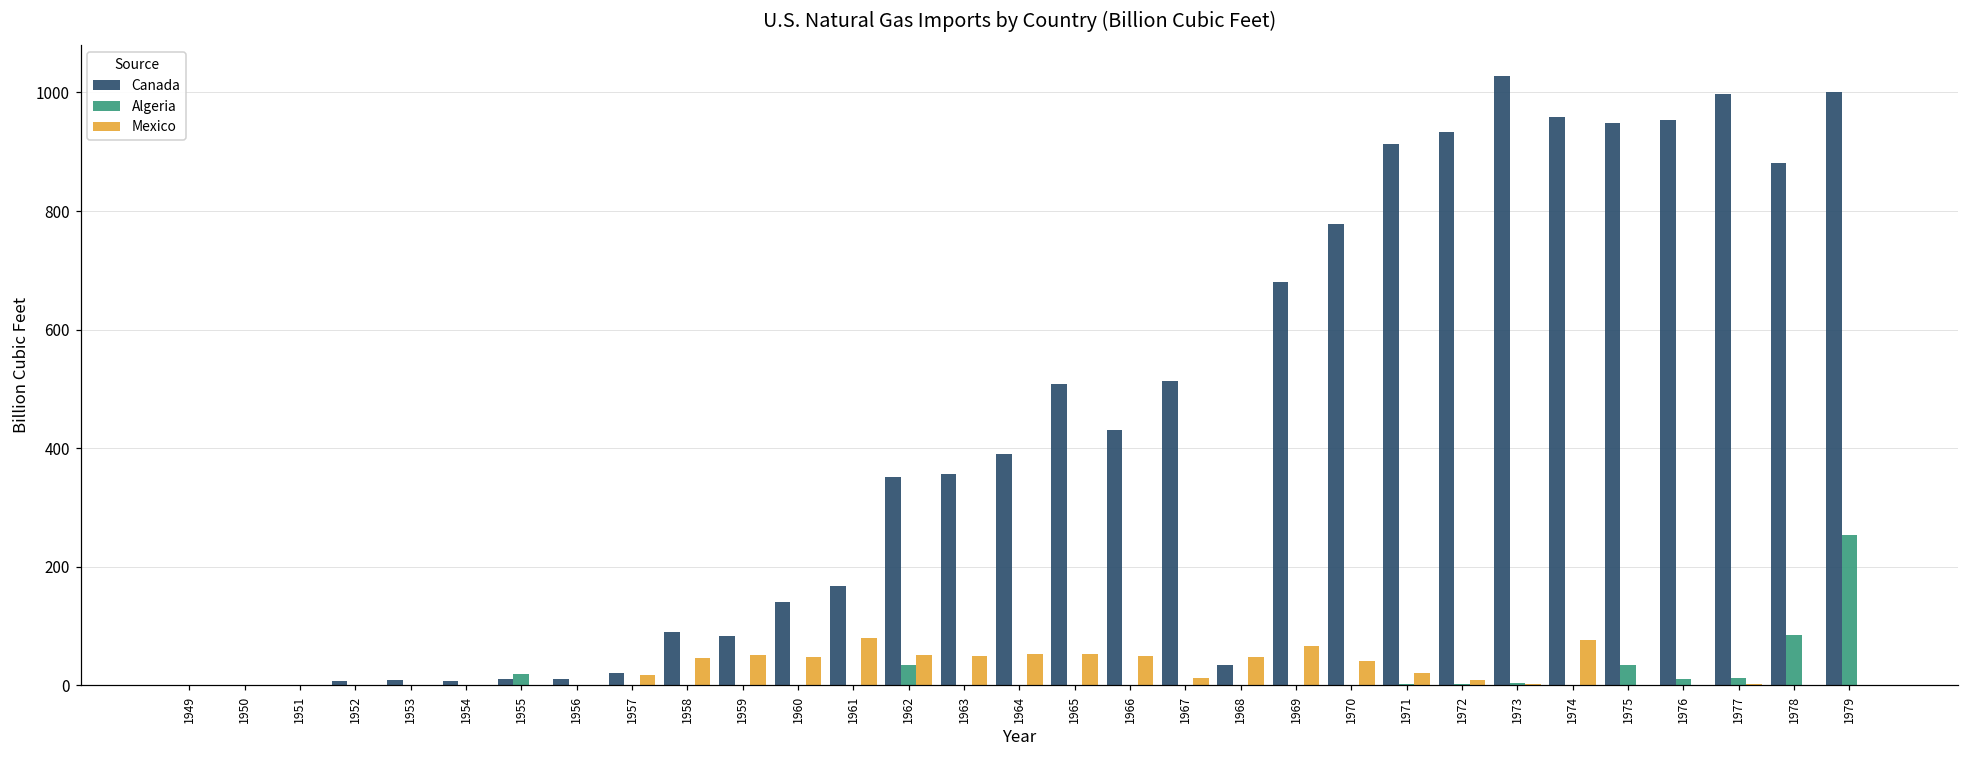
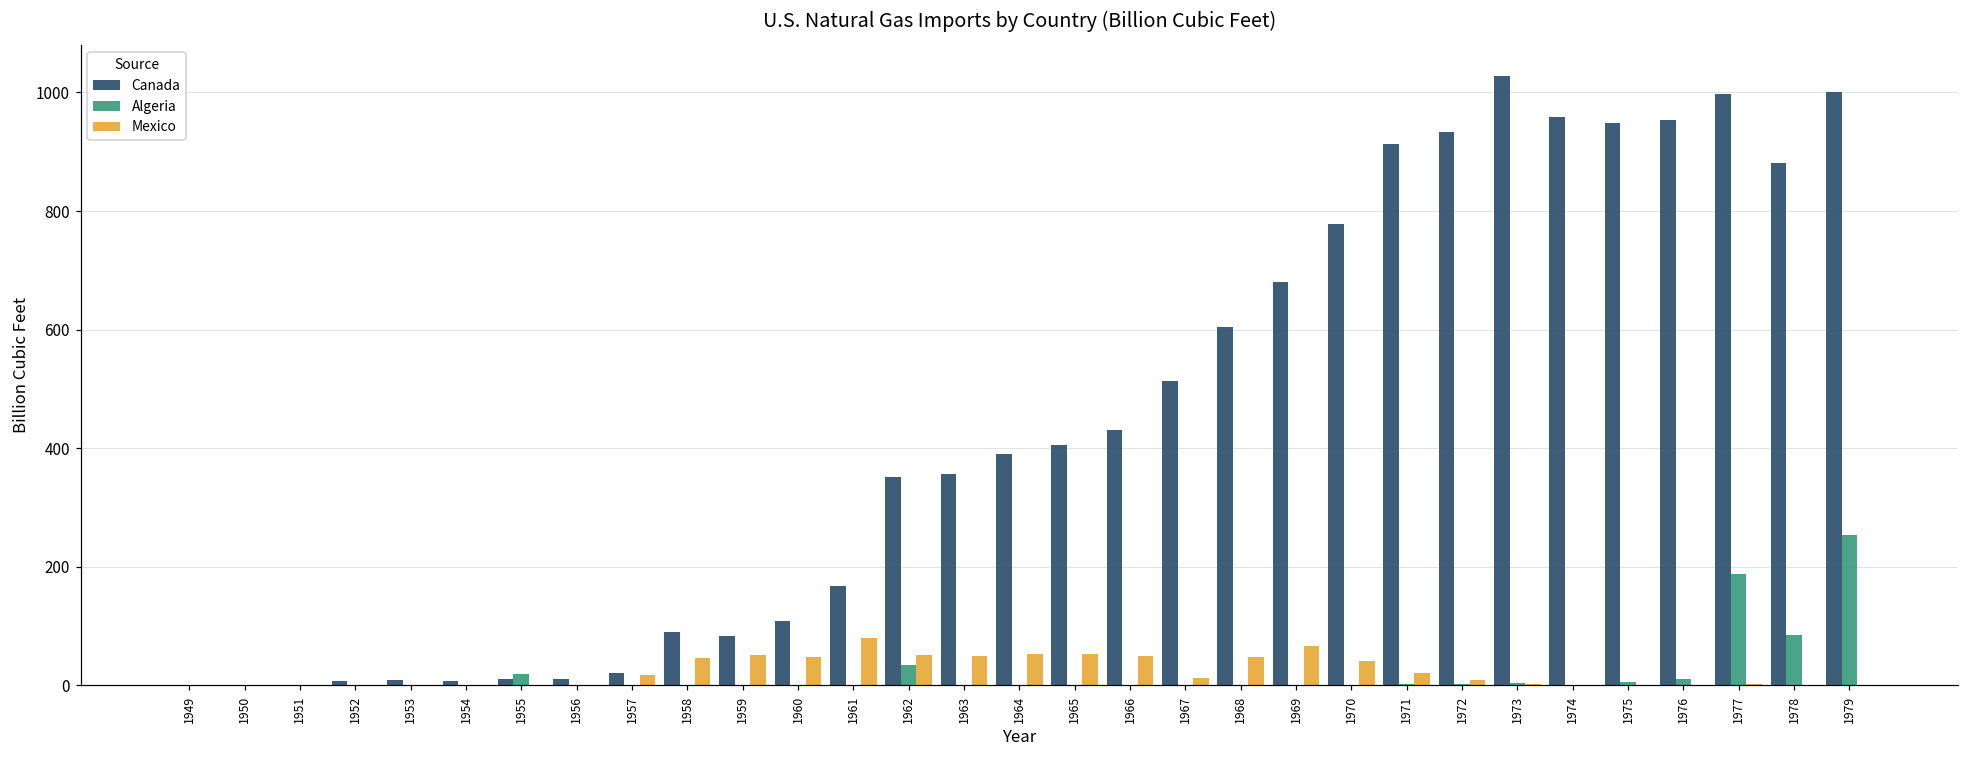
Canada, 1960: 140 -> 110
Canada, 1965: 510 -> 400
Canada, 1968: 30 -> 600
Mexico, 1974: 80 -> 0
Algeria, 1975: 30 -> 0
Algeria, 1977: 10 -> 190
